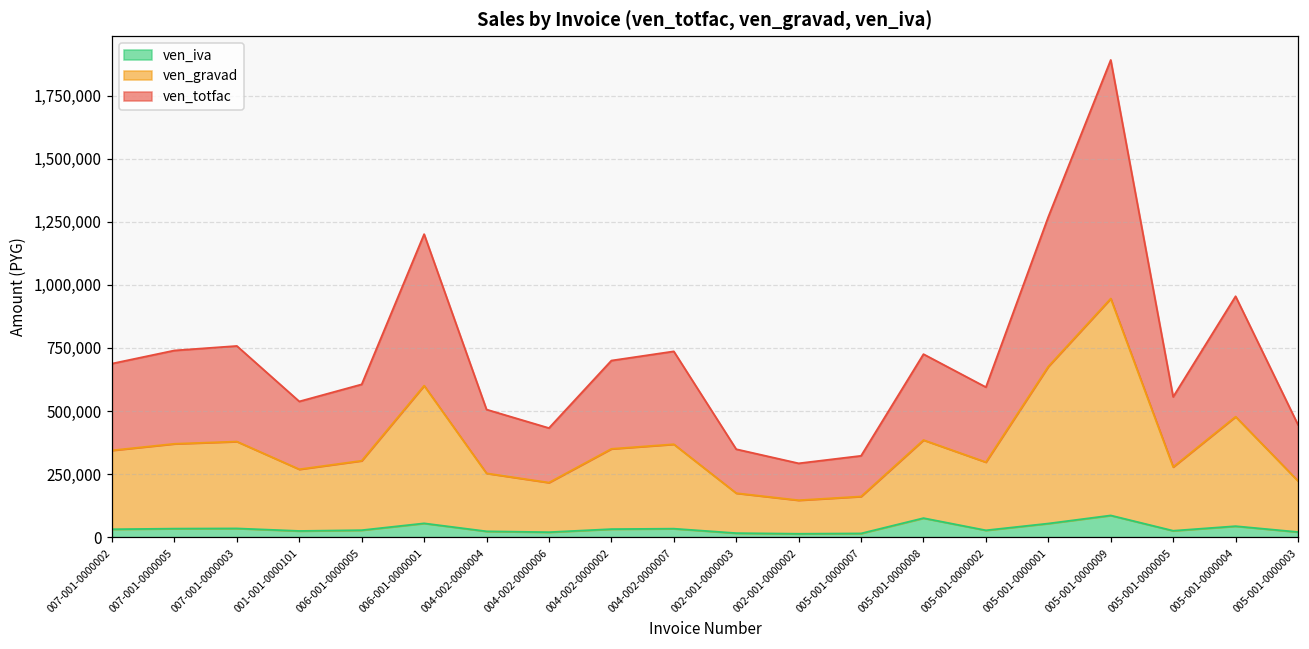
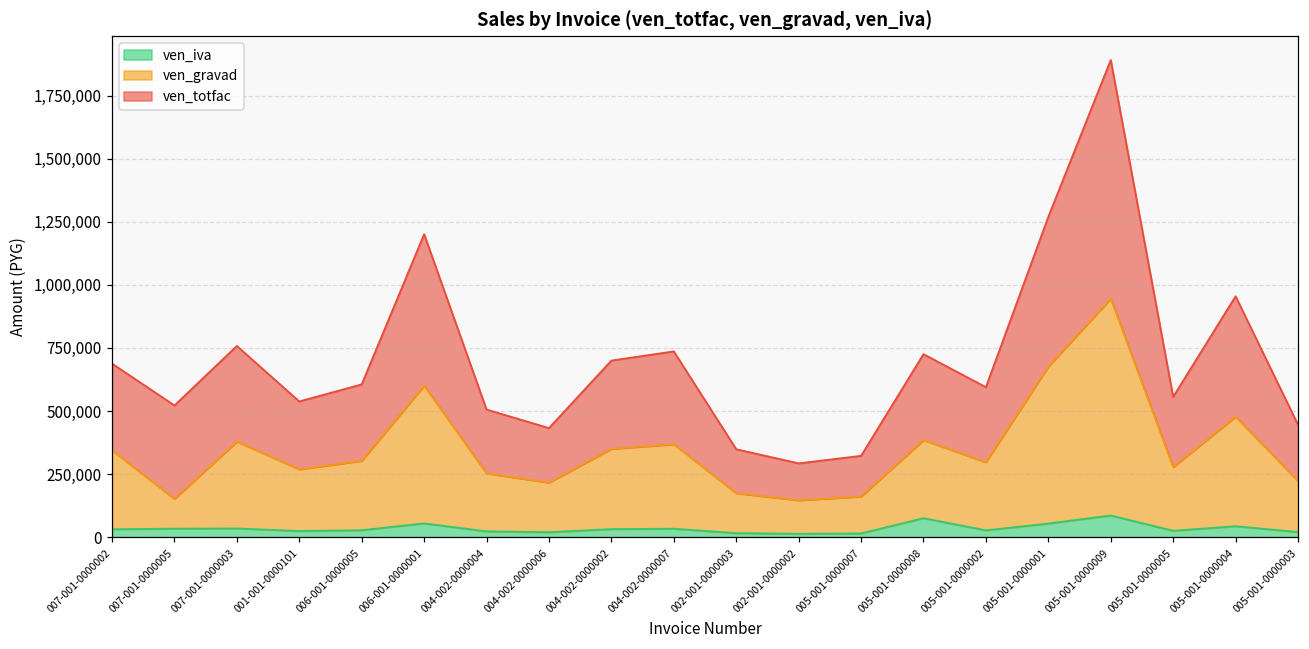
ven_gravad, 007-001-0000005: 340,000 -> 120,000
